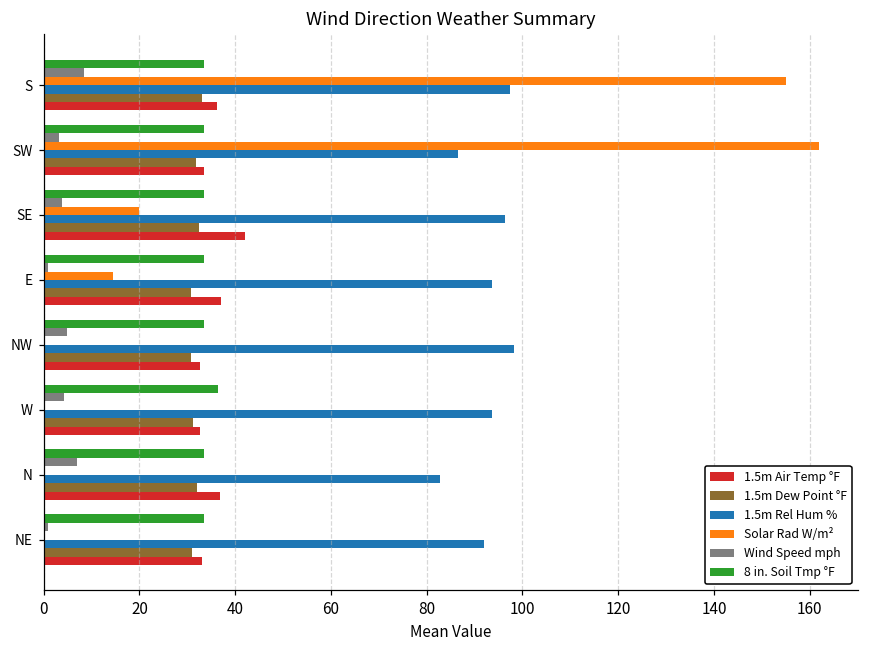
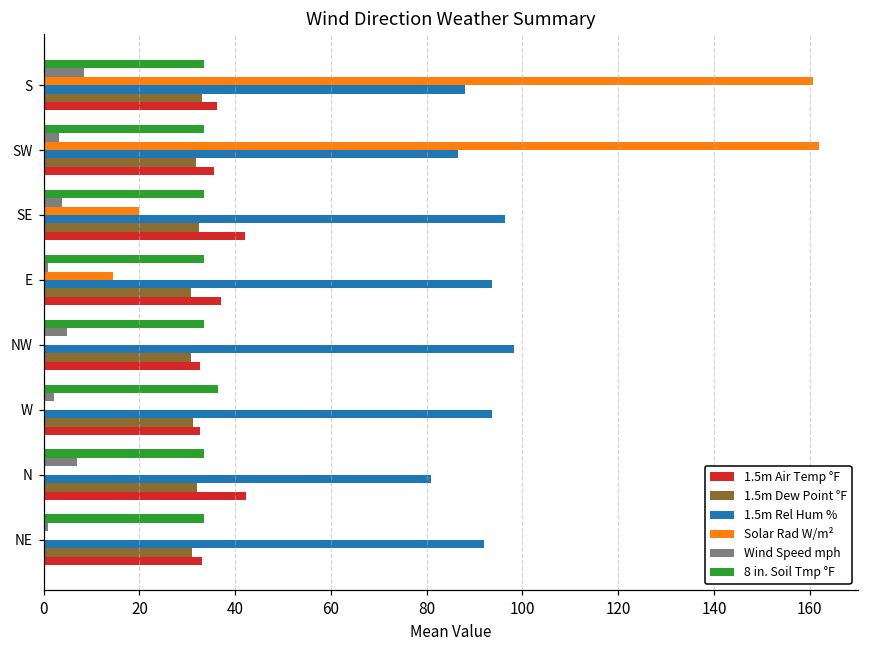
Solar Rad W/m², S: 155 -> 161
1.5m Rel Hum %, S: 97 -> 88
1.5m Air Temp °F, SW: 33 -> 36
Wind Speed mph, W: 4 -> 2
1.5m Rel Hum %, N: 83 -> 81
1.5m Air Temp °F, N: 37 -> 42
